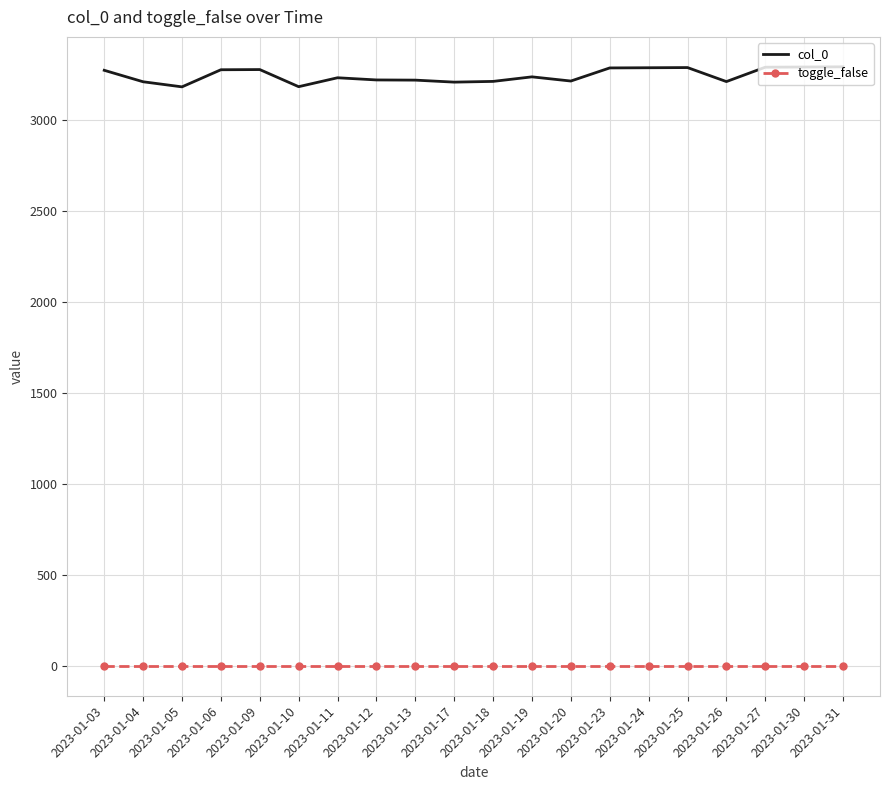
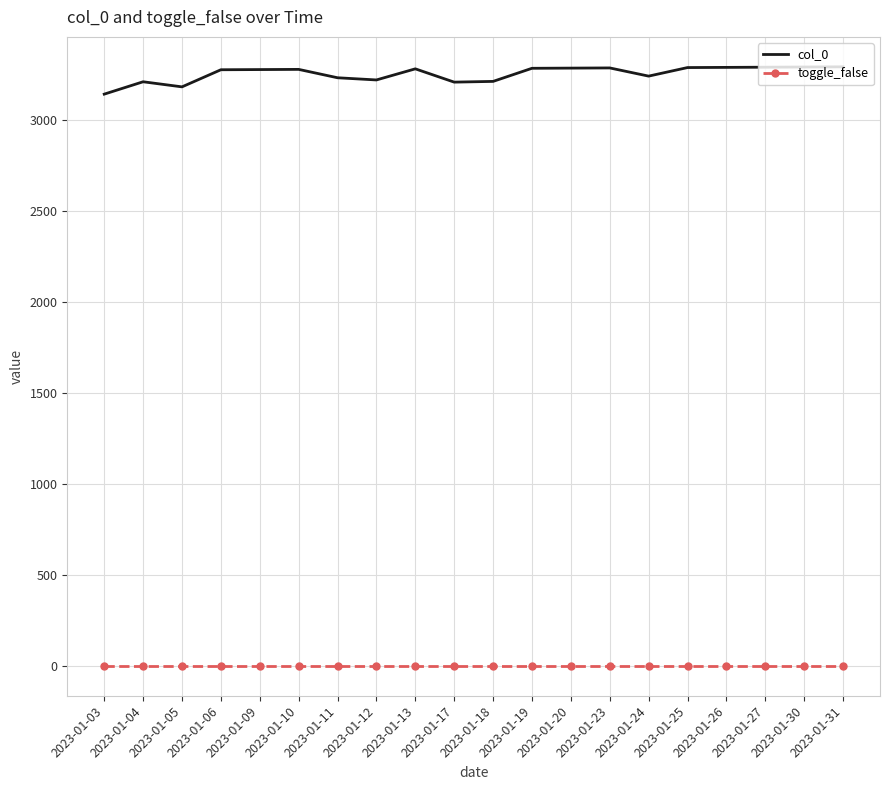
col_0, 2023-01-03: 3270 -> 3140
col_0, 2023-01-10: 3180 -> 3280
col_0, 2023-01-13: 3220 -> 3280
col_0, 2023-01-19: 3240 -> 3280
col_0, 2023-01-20: 3210 -> 3280
col_0, 2023-01-24: 3290 -> 3240
col_0, 2023-01-26: 3210 -> 3290
